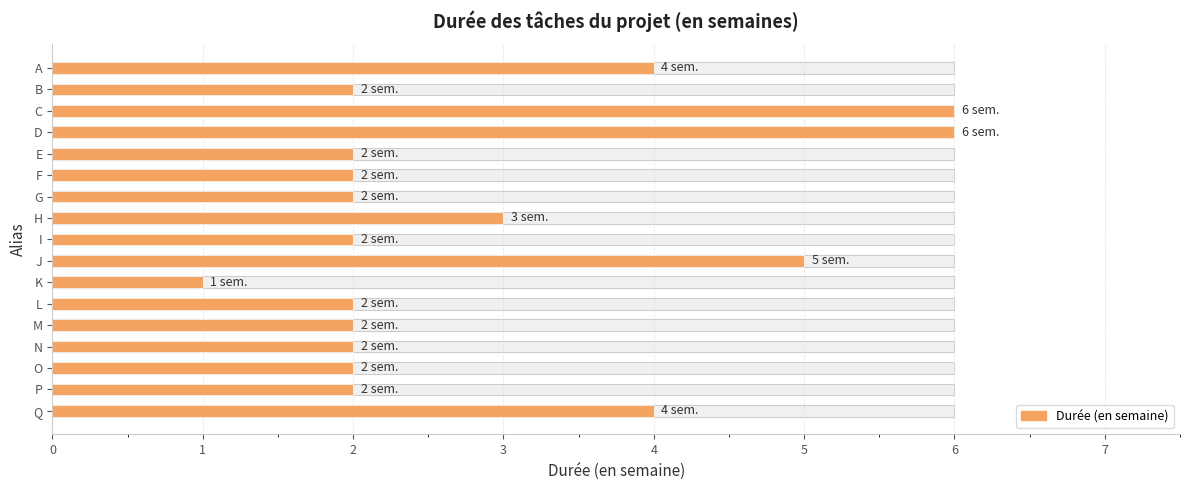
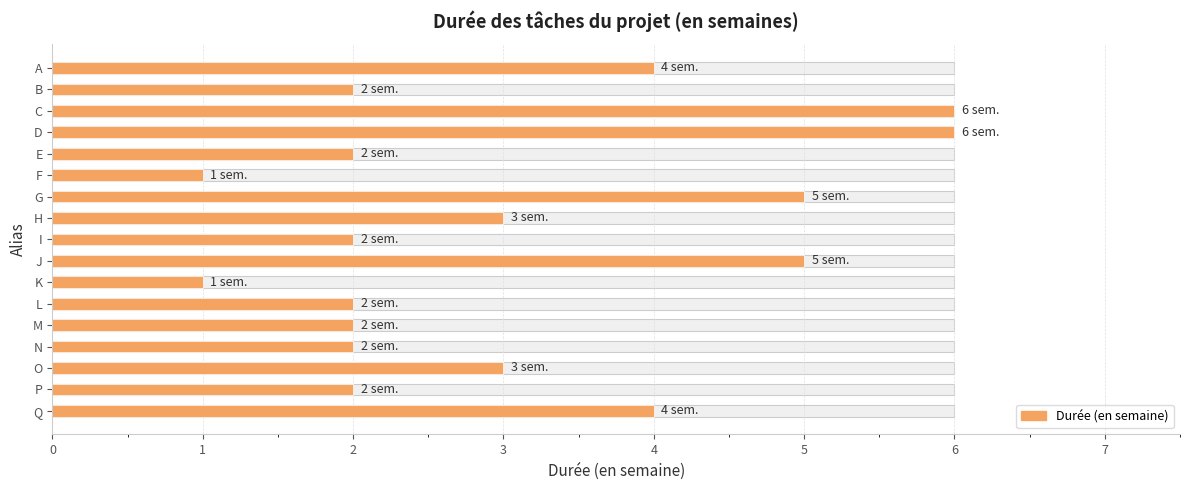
Durée (en semaine), F: 2 -> 1
Durée (en semaine), G: 2 -> 5
Durée (en semaine), O: 2 -> 3
